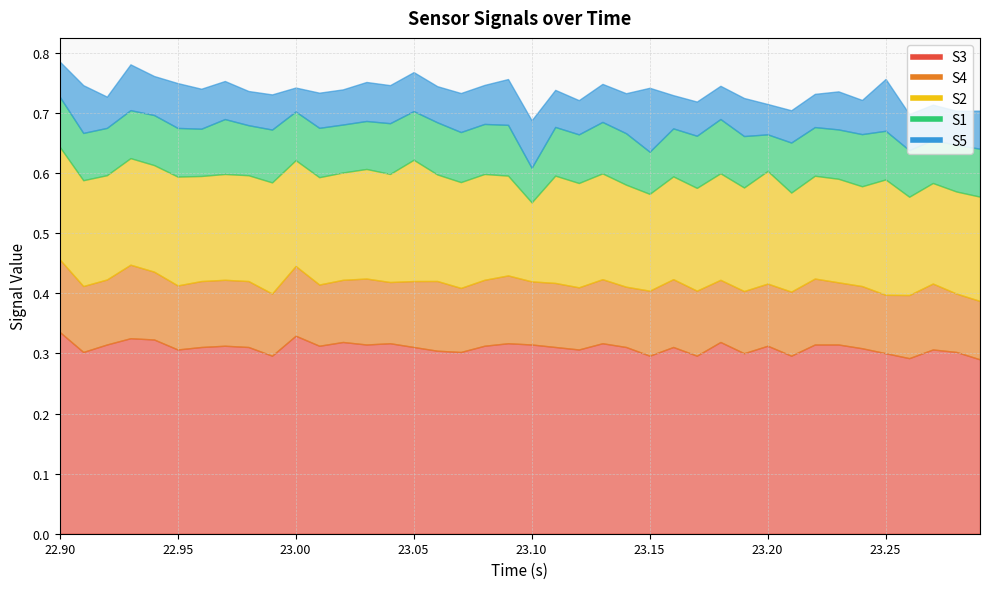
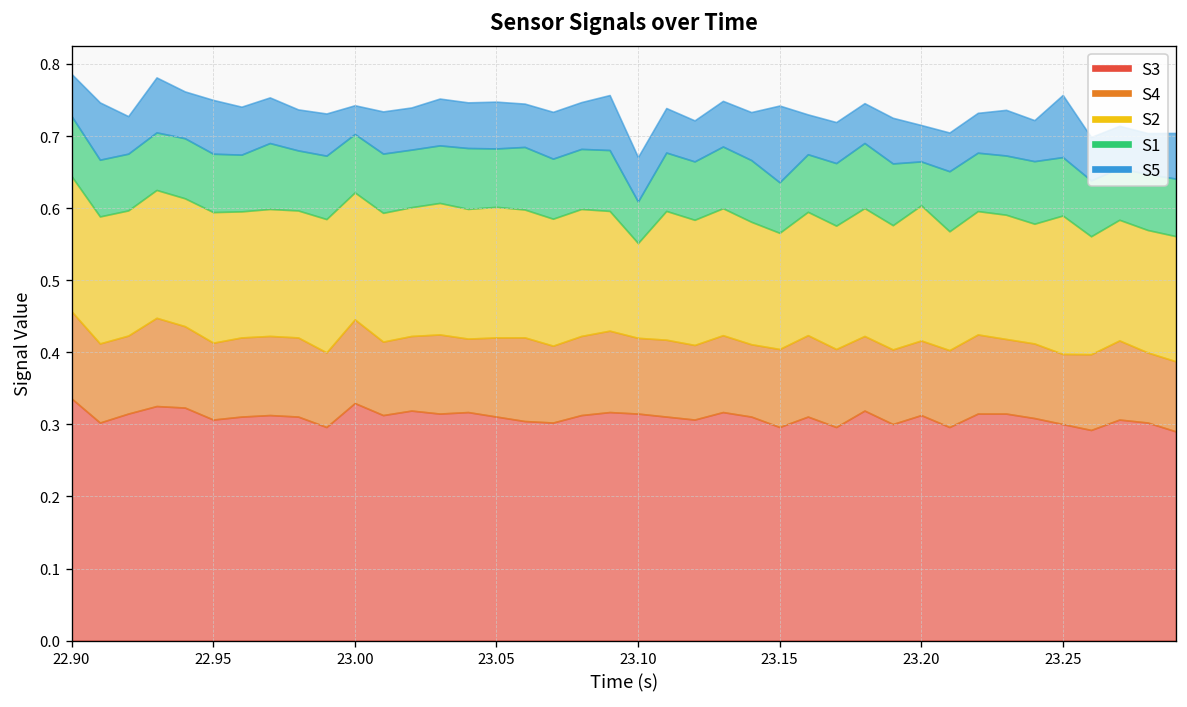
S2, 23.05: 0.20 -> 0.18
S5, 23.10: 0.08 -> 0.06
